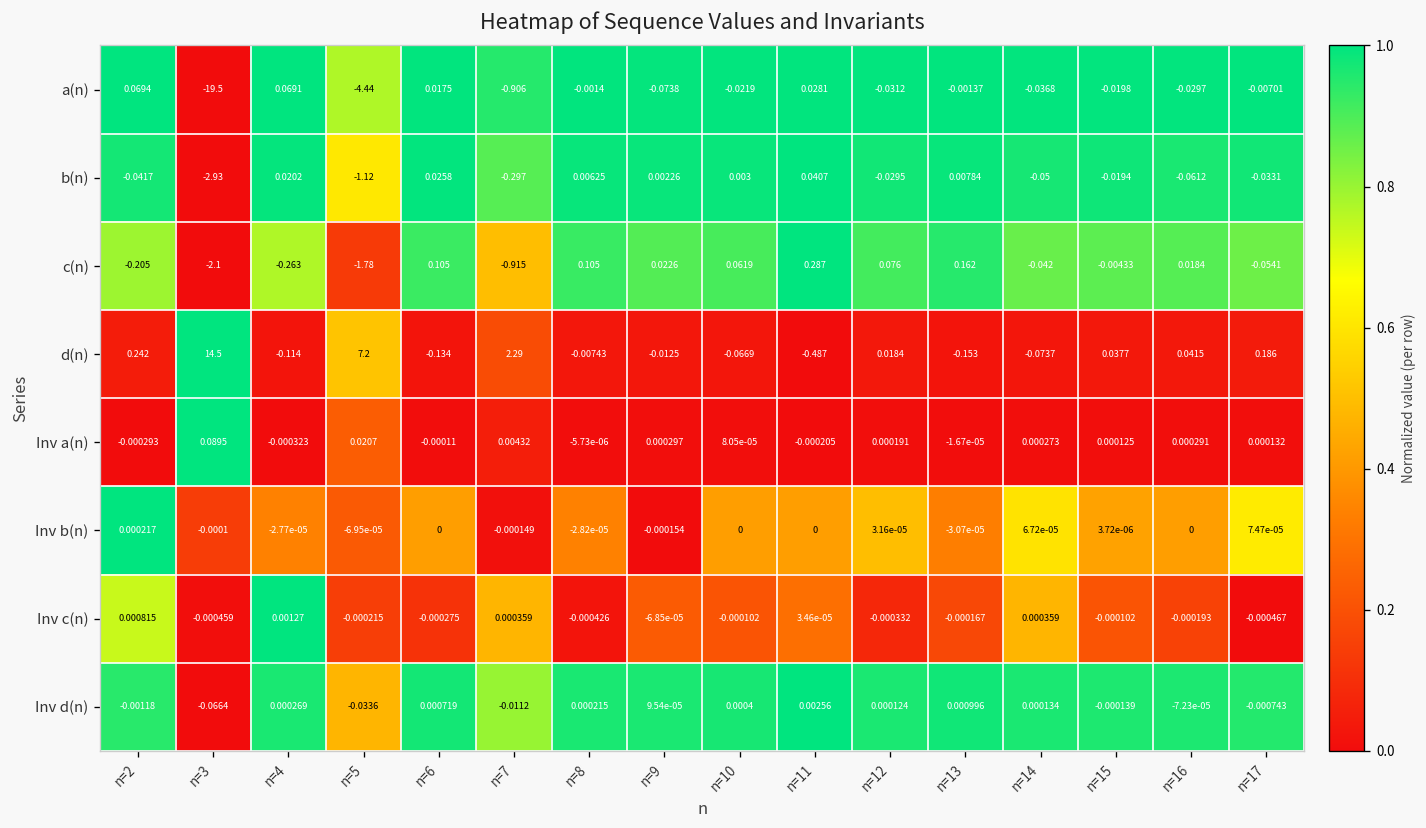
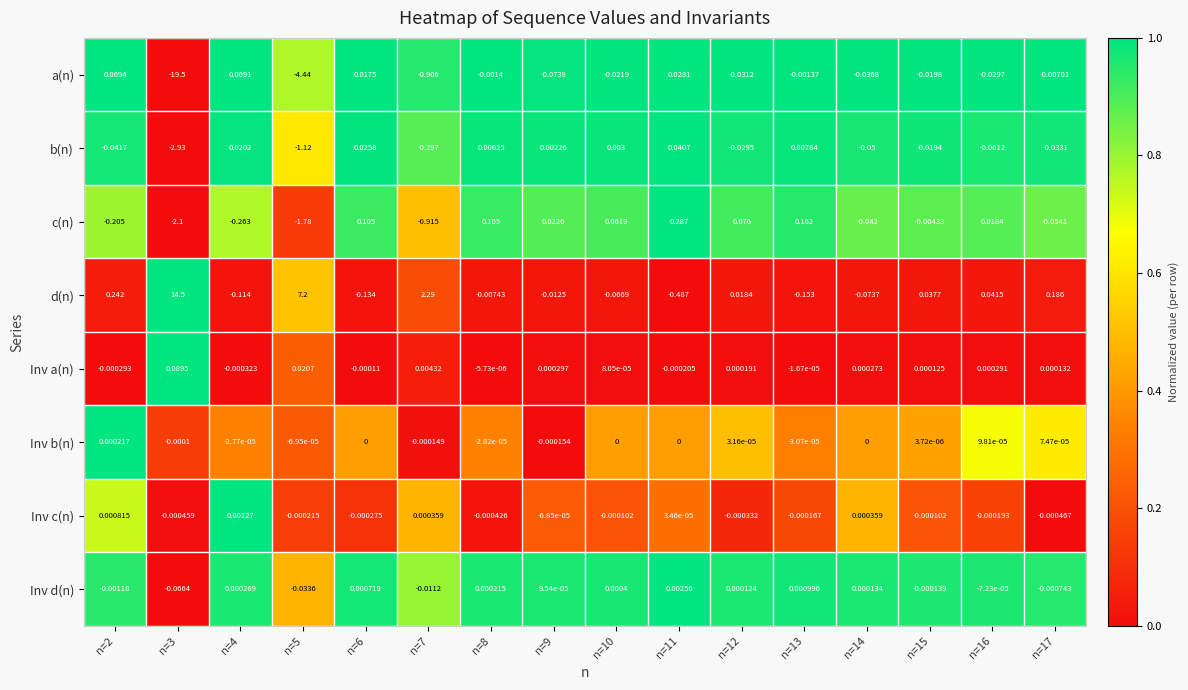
Inv b(n), n=14: 6.72e-05 -> 0
Inv b(n), n=16: 0 -> 9.81e-05
